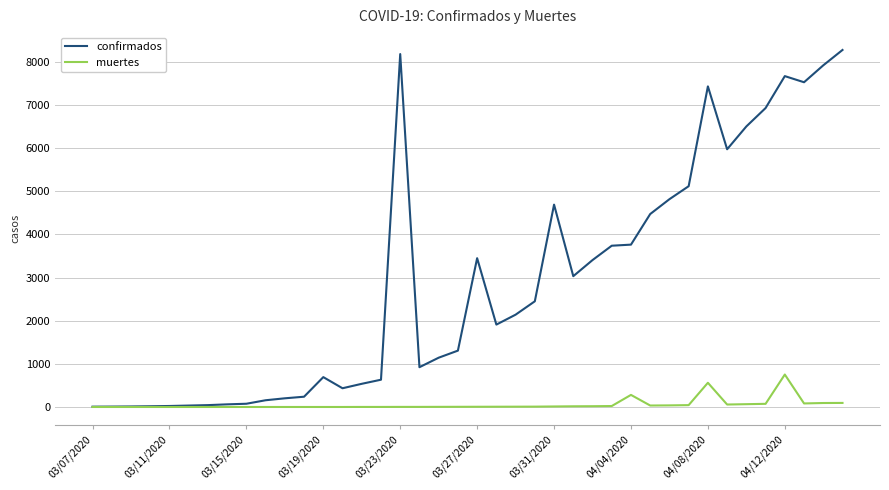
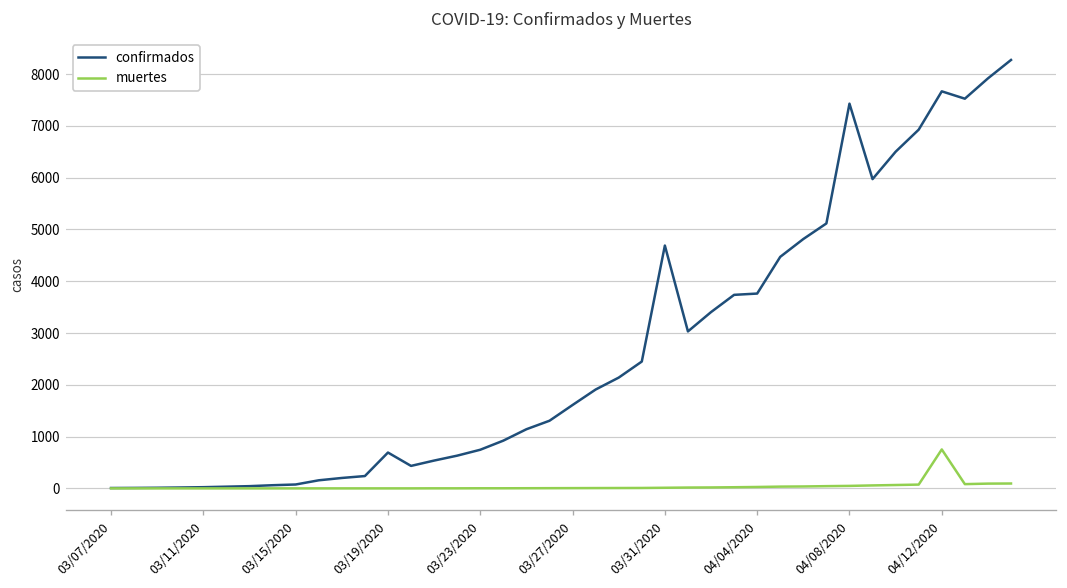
confirmados, 03/23/2020: 8200 -> 700
confirmados, 03/27/2020: 3400 -> 1600
muertes, 04/04/2020: 300 -> 0
muertes, 04/08/2020: 600 -> 0
